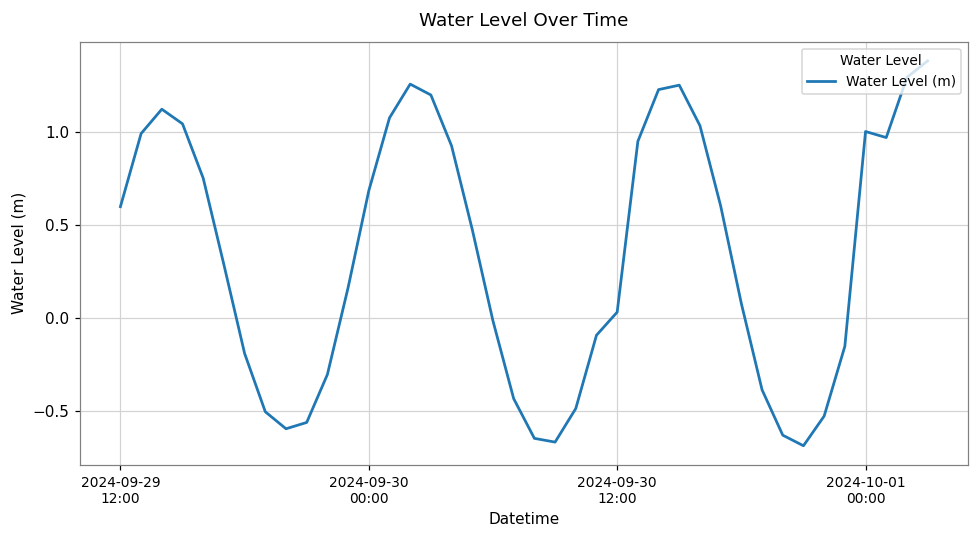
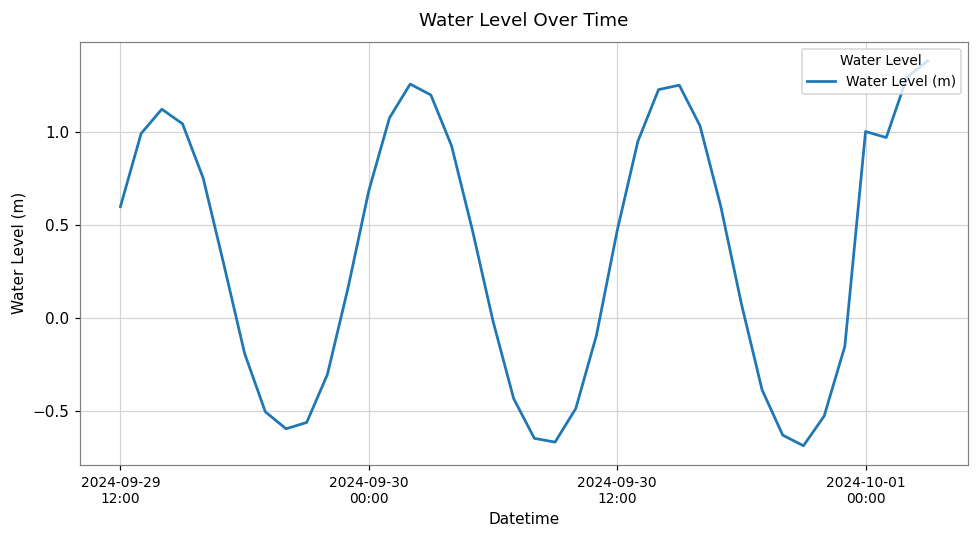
2024-09-30 12:00: 0.03 -> 0.47
